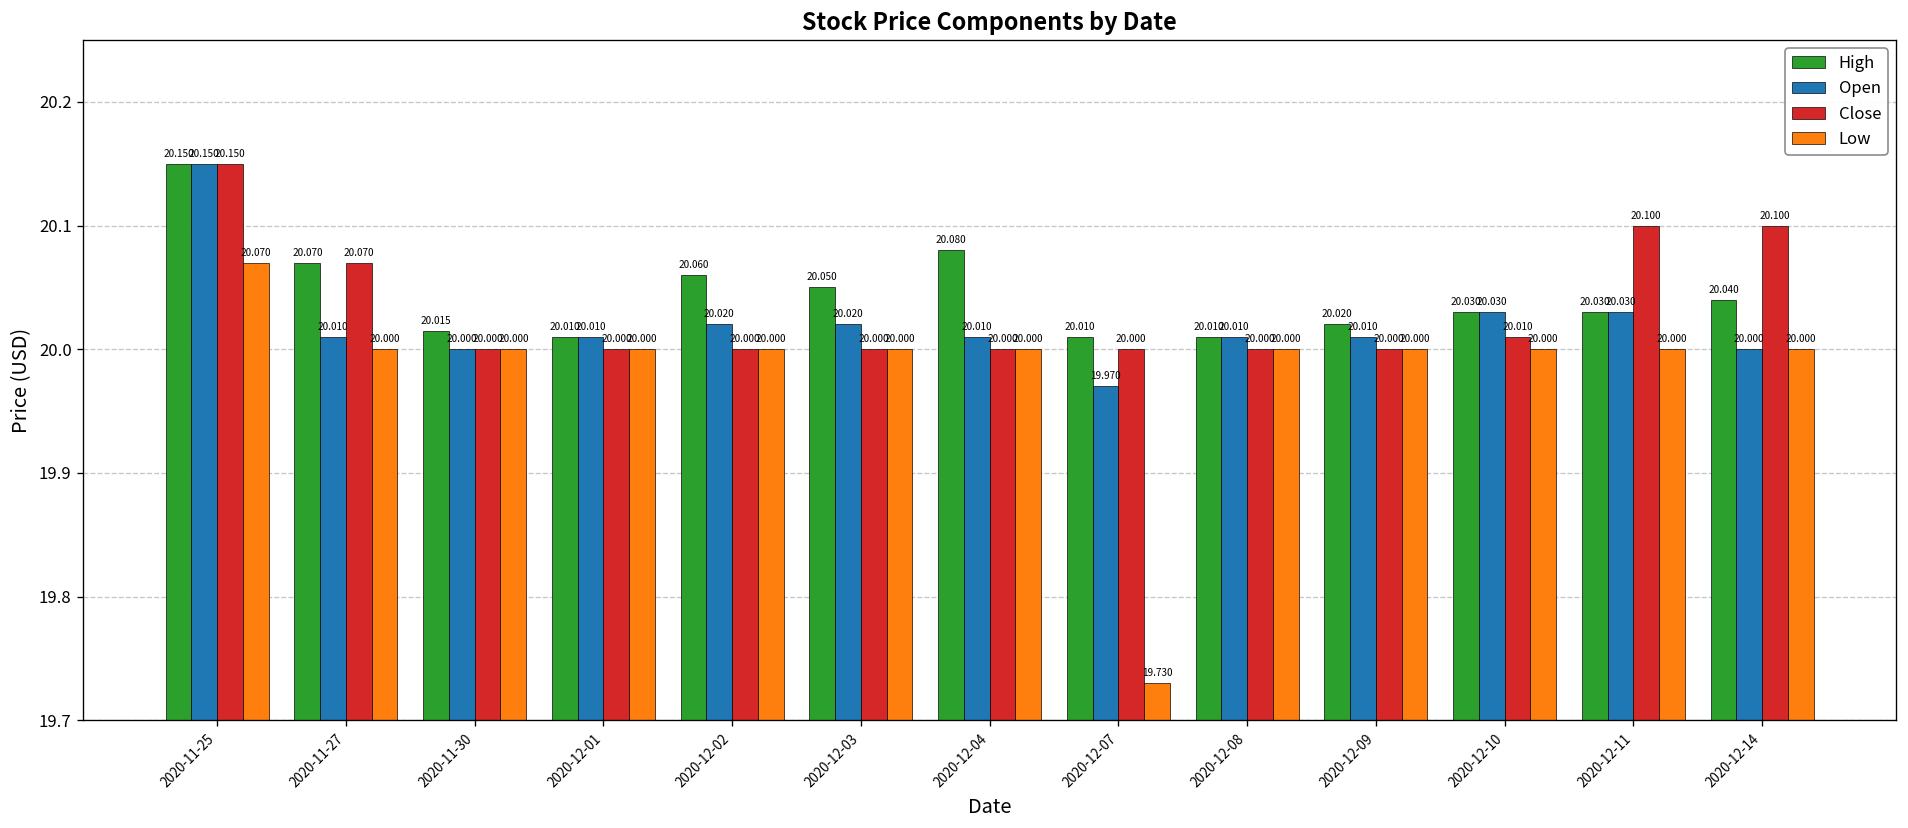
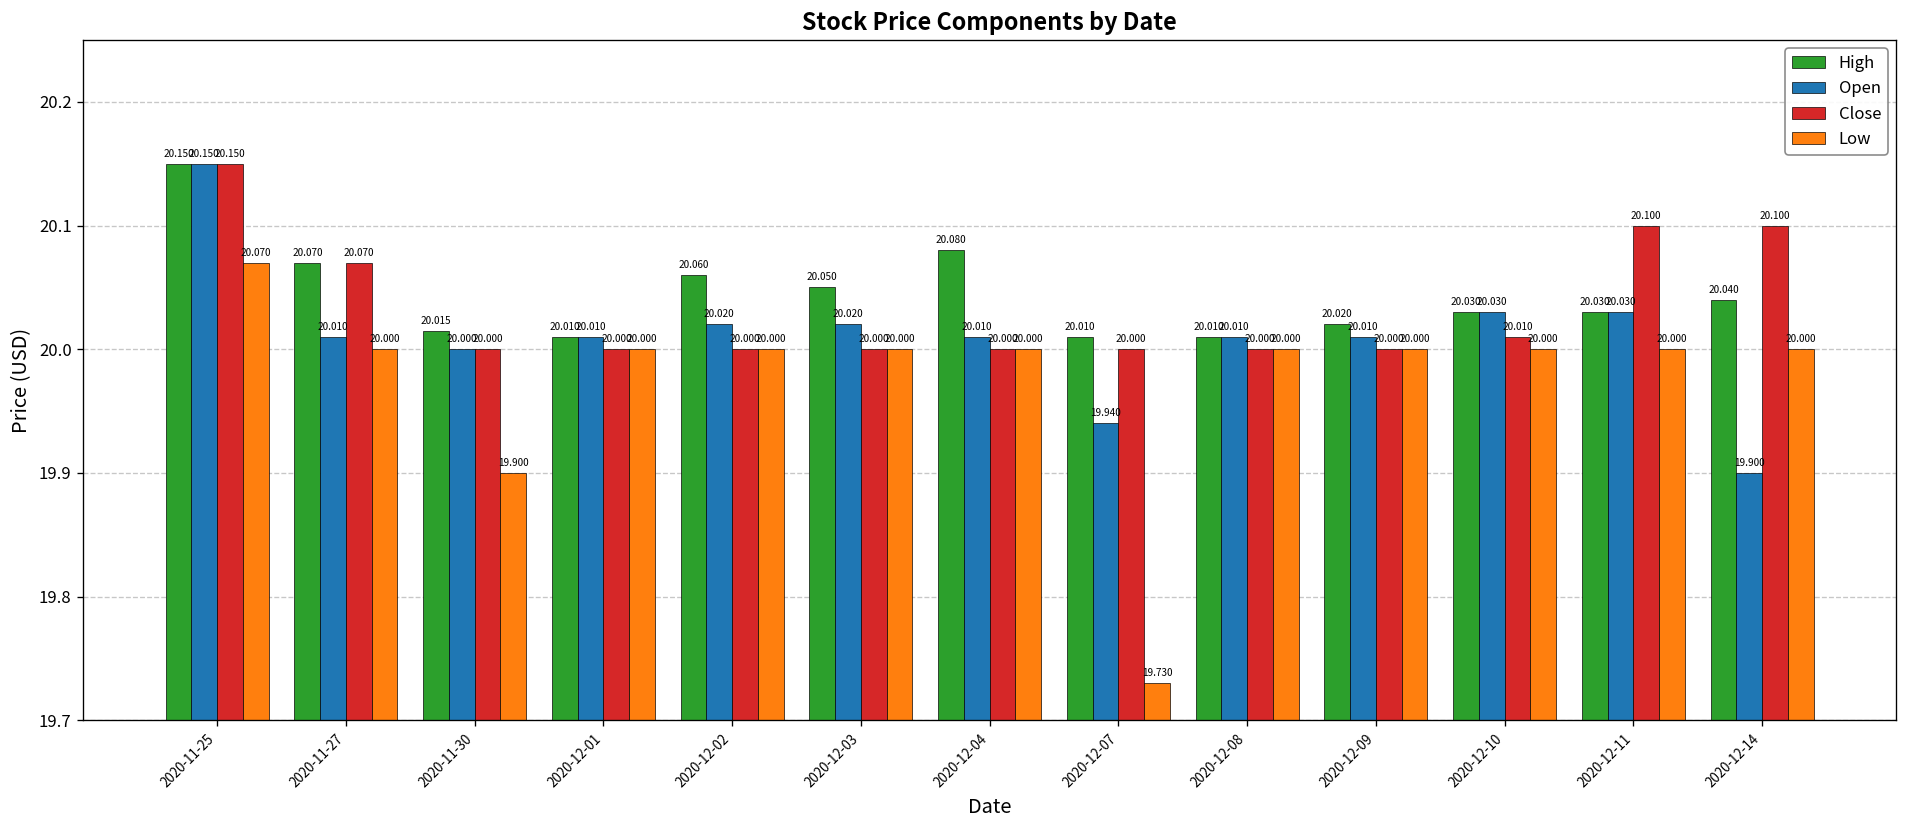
Low, 2020-11-30: 20.000 -> 19.900
Open, 2020-12-07: 19.970 -> 19.940
Open, 2020-12-14: 20.000 -> 19.900
